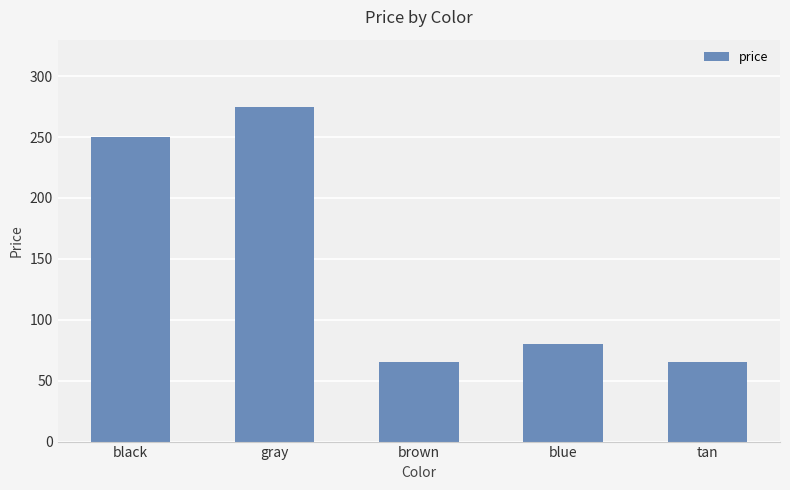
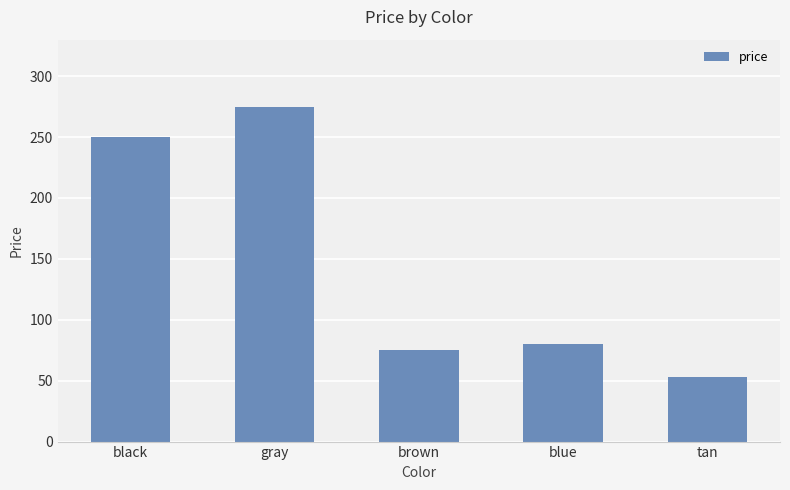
brown: 65 -> 75
tan: 65 -> 53
